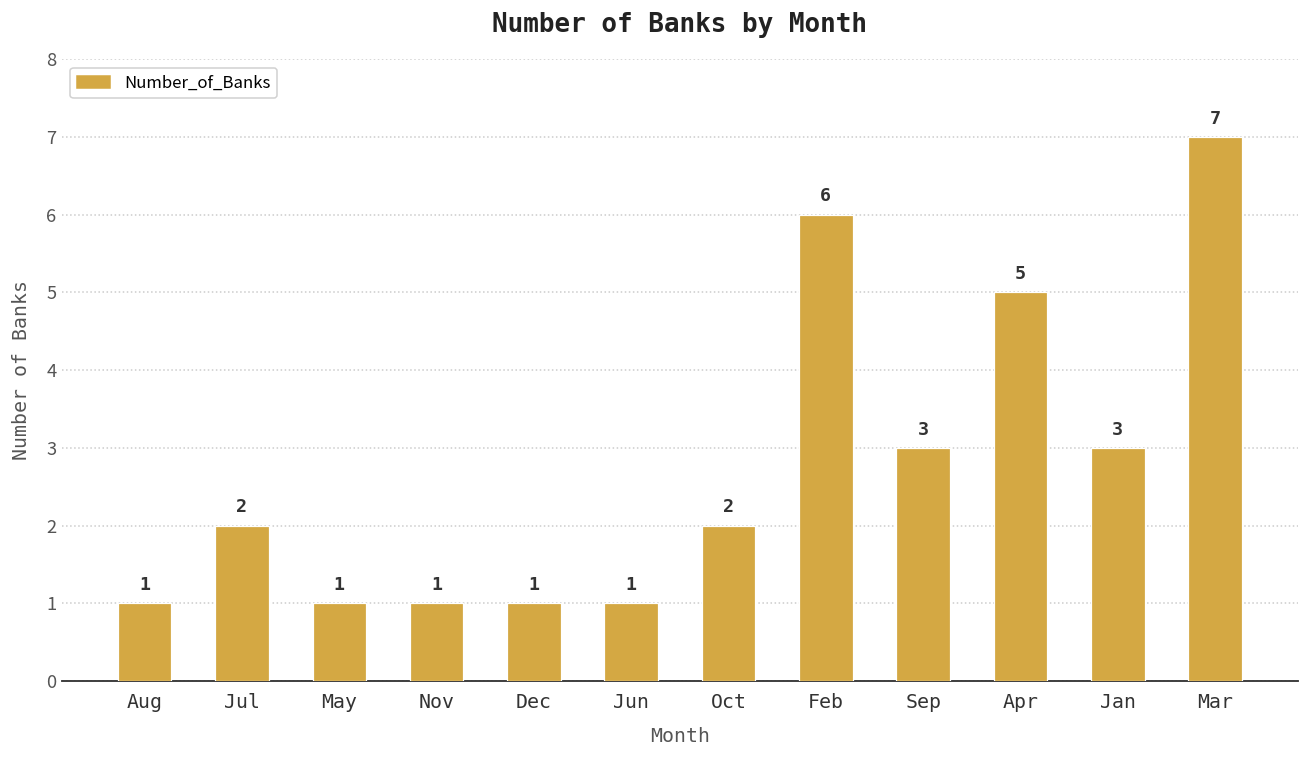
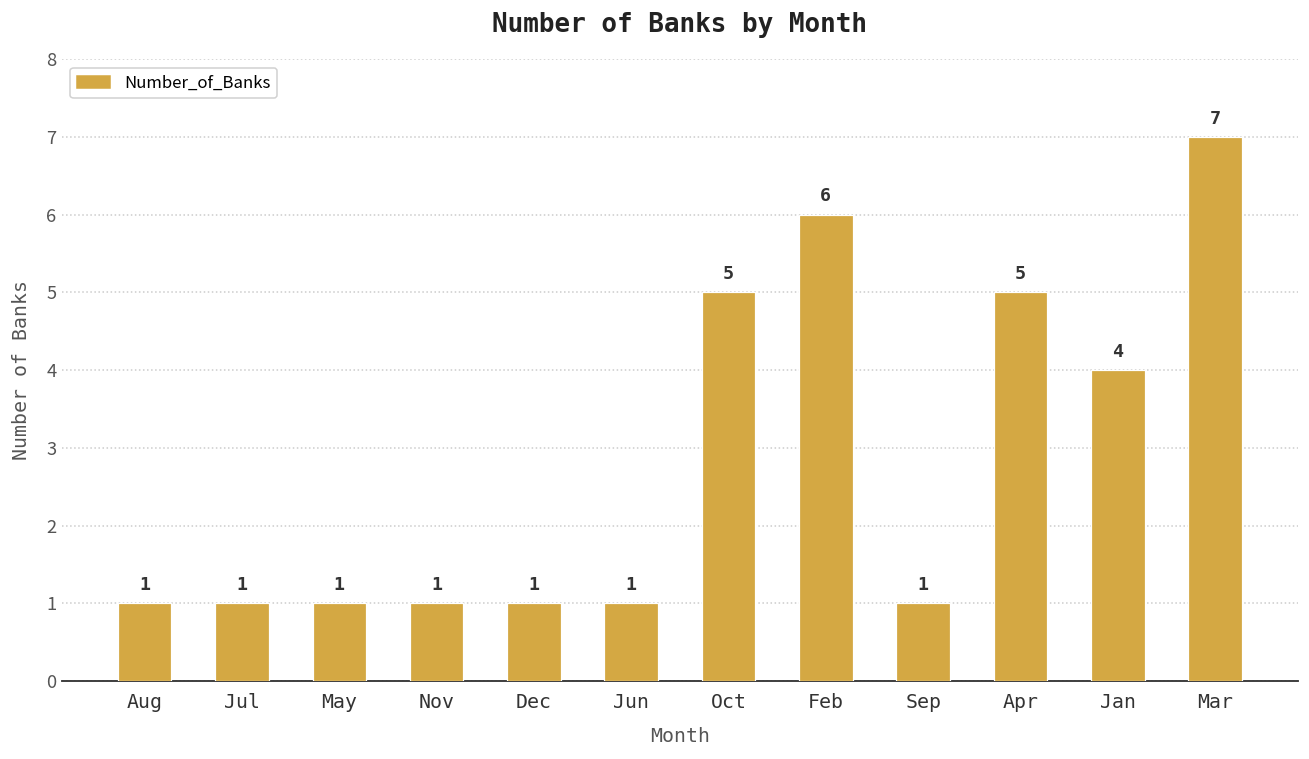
Jul: 2 -> 1
Oct: 2 -> 5
Sep: 3 -> 1
Jan: 3 -> 4
